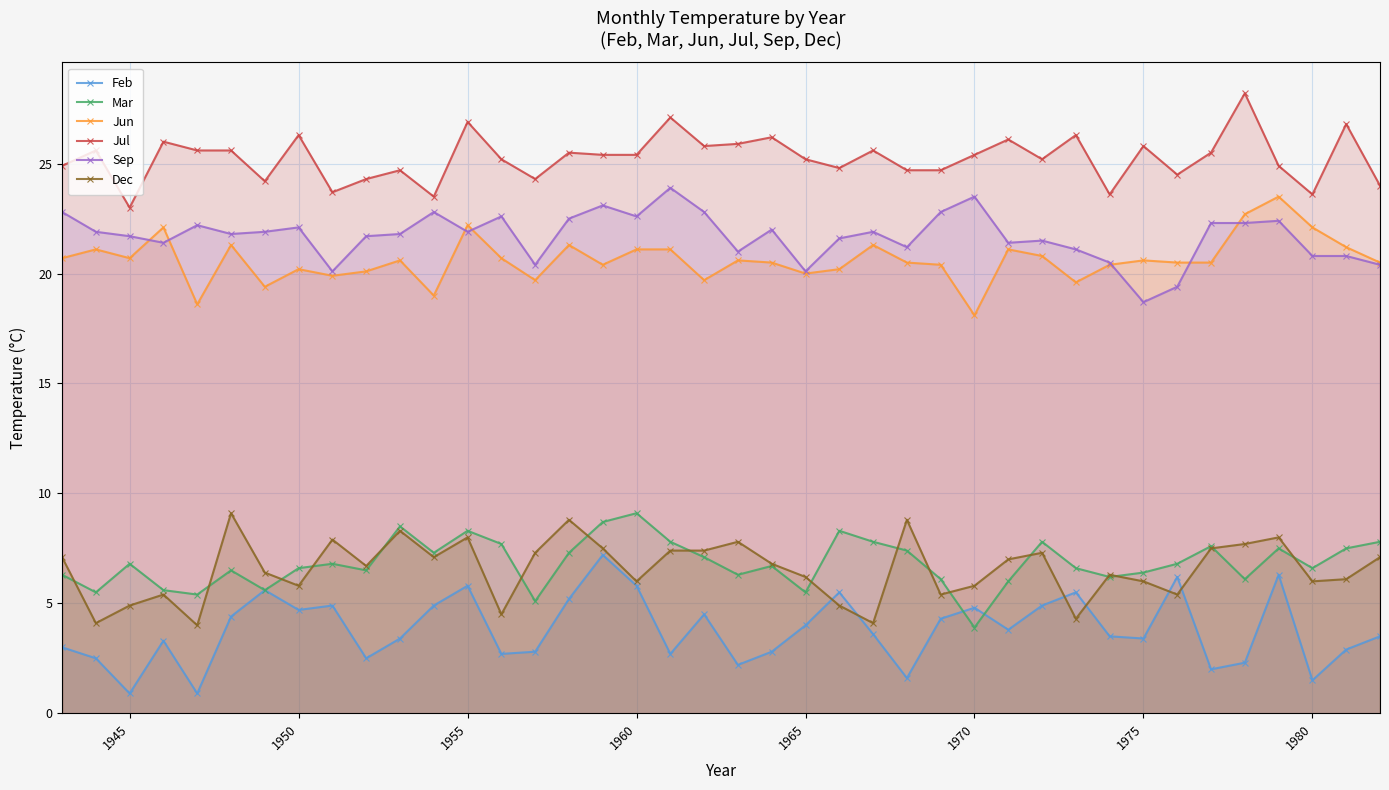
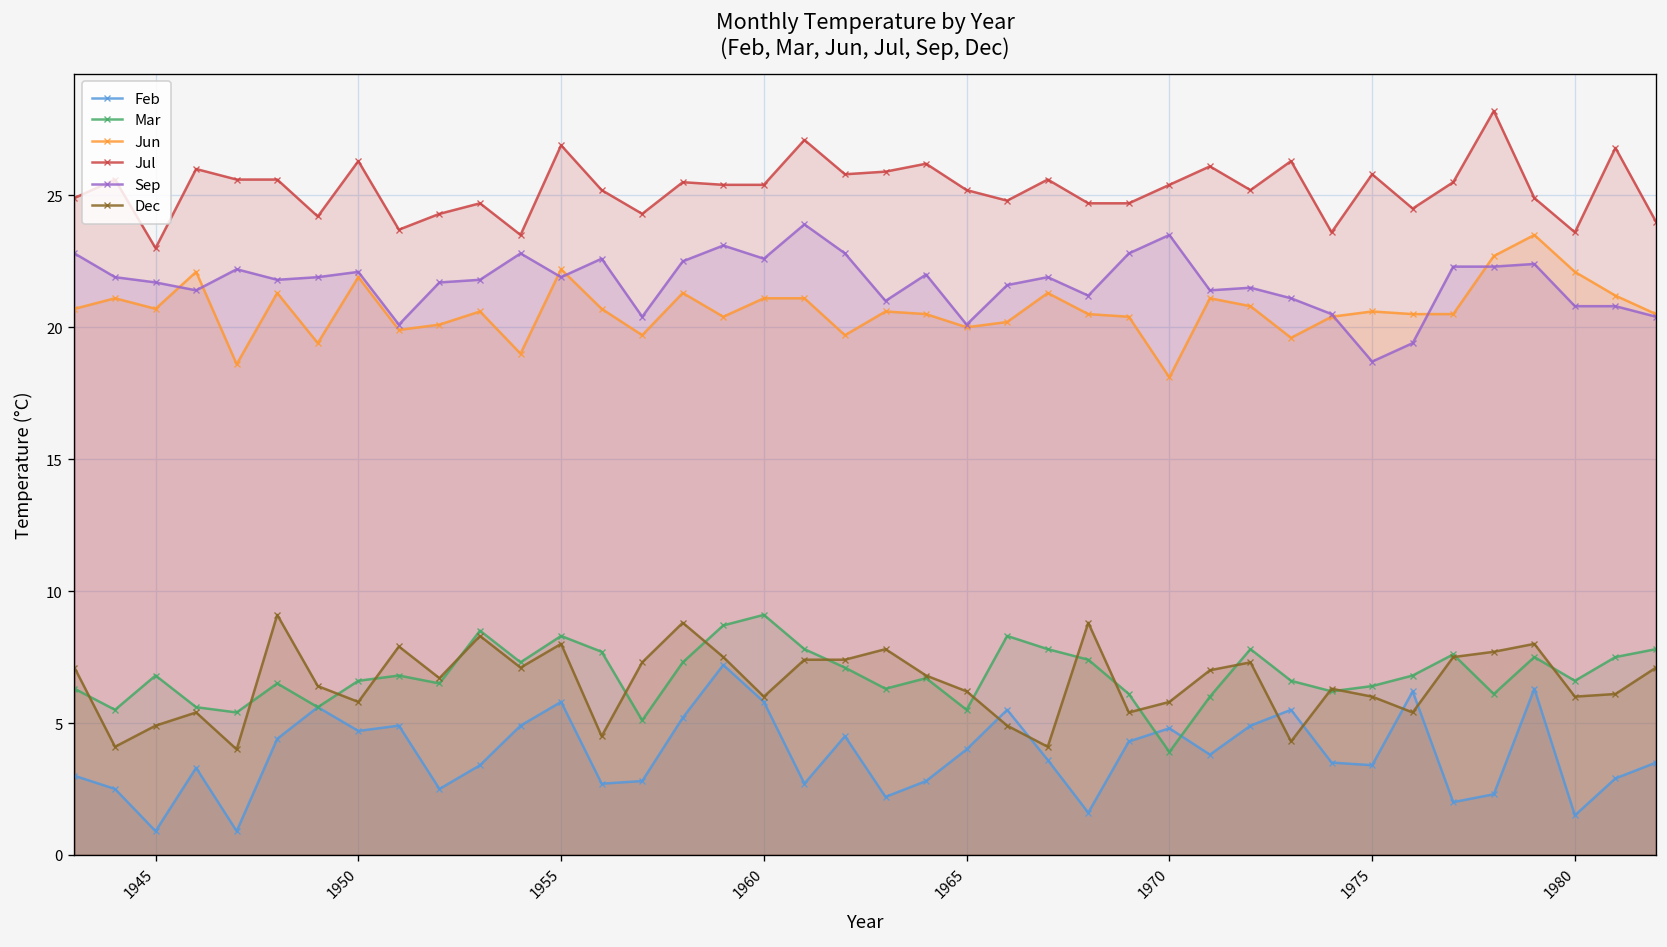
Jun, 1950: 20.2 -> 21.9
